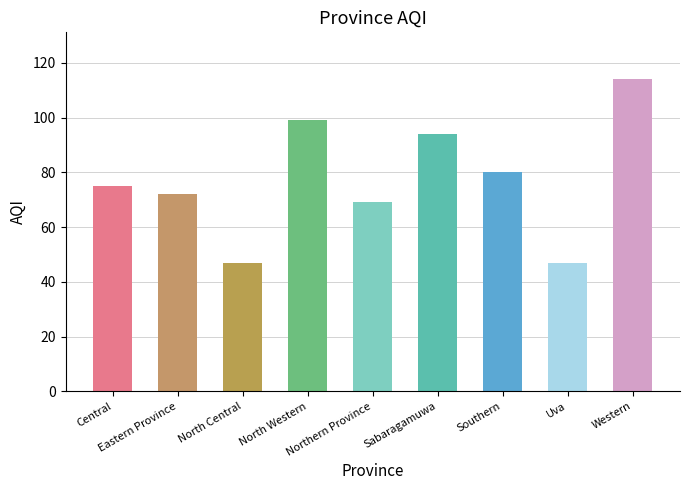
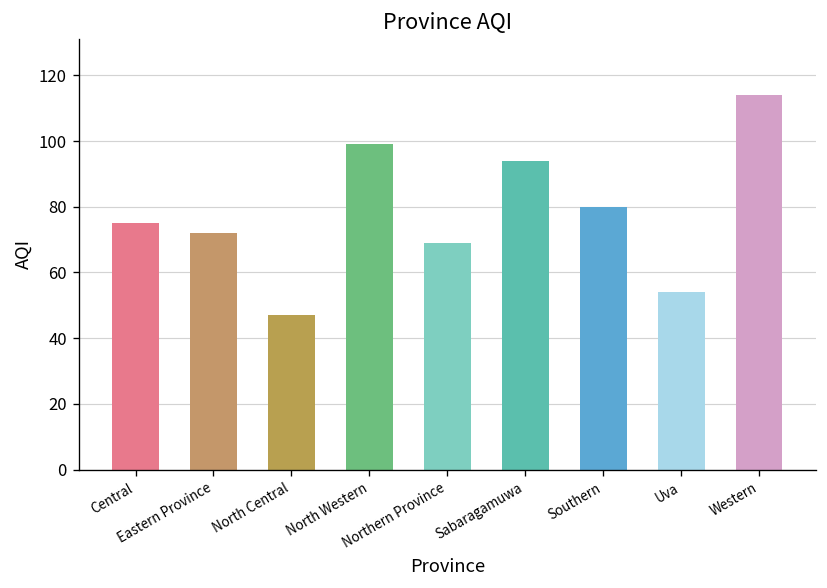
Uva: 47 -> 54
